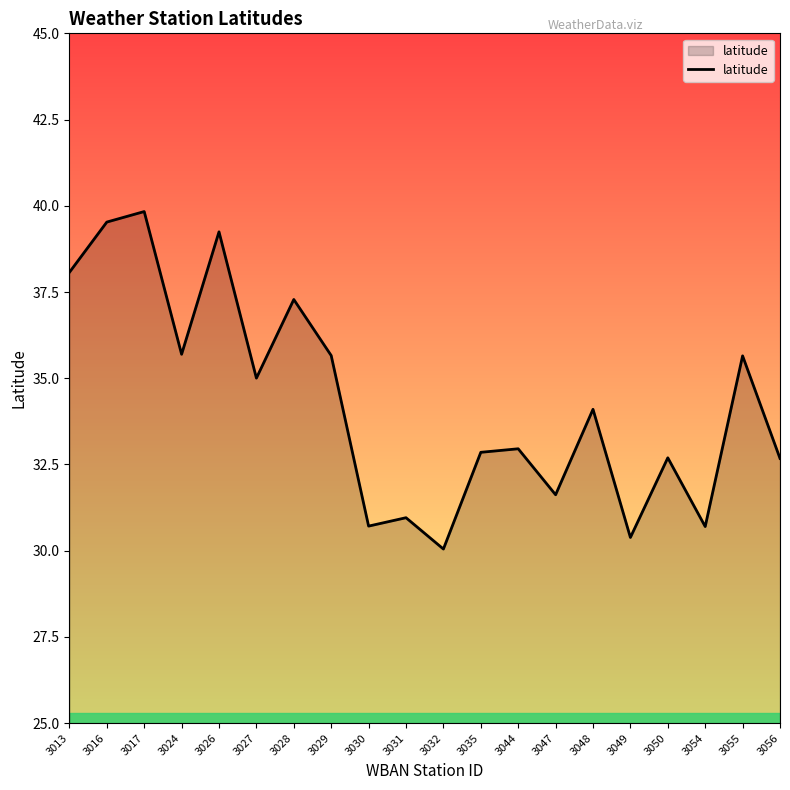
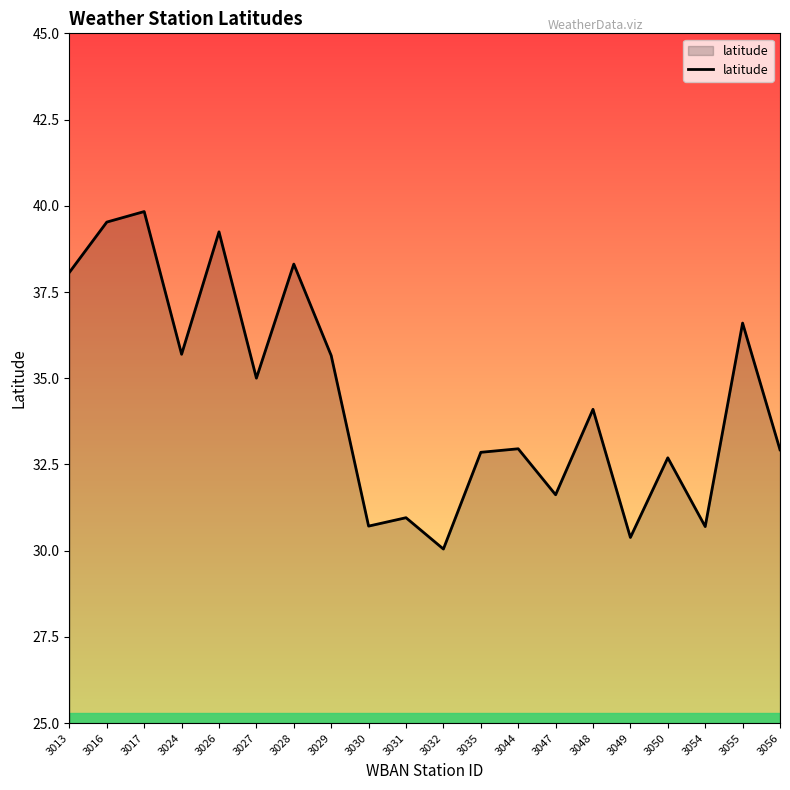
3028: 37.3 -> 38.3
3055: 35.6 -> 36.6
3056: 32.7 -> 32.9
